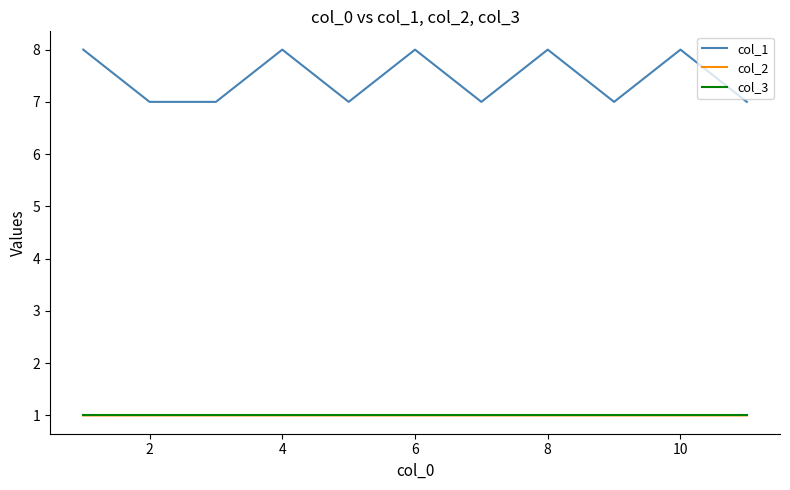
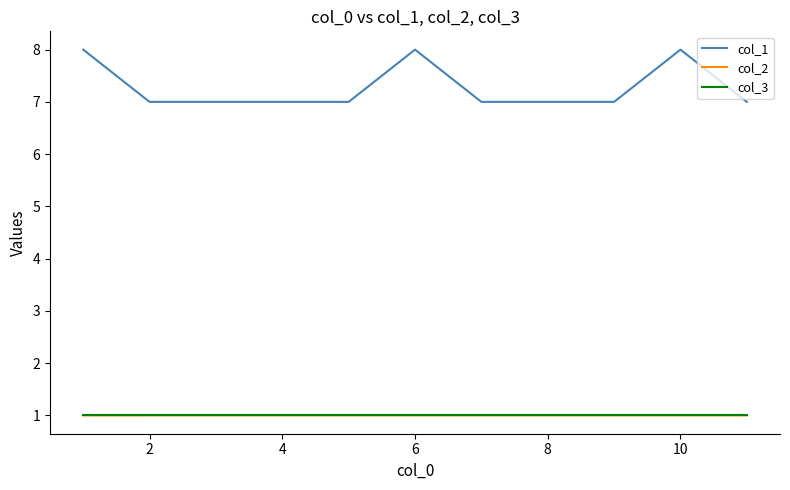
col_1, 4: 8 -> 7
col_1, 8: 8 -> 7
